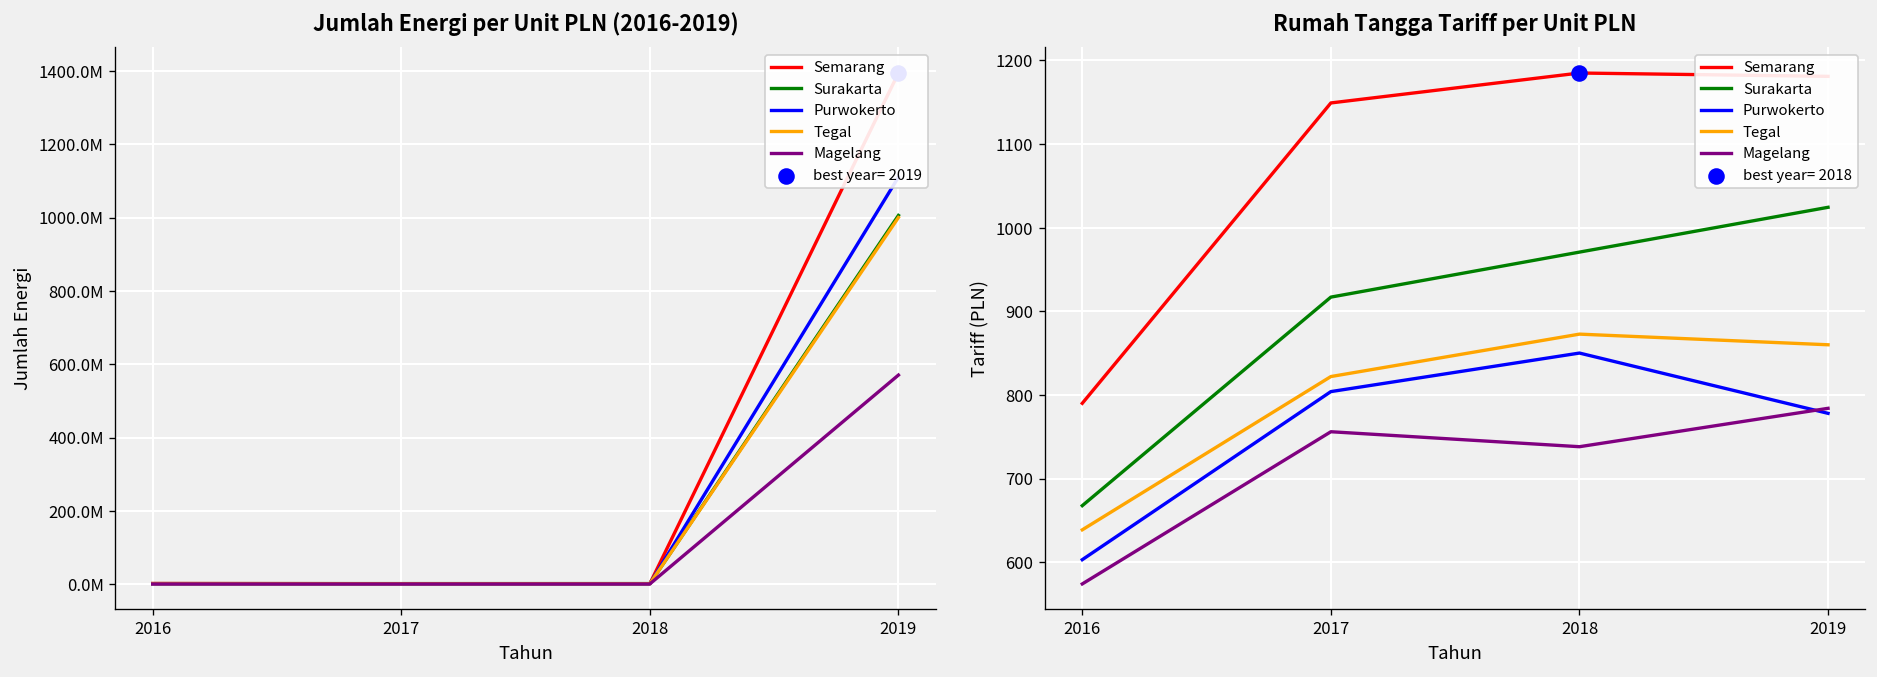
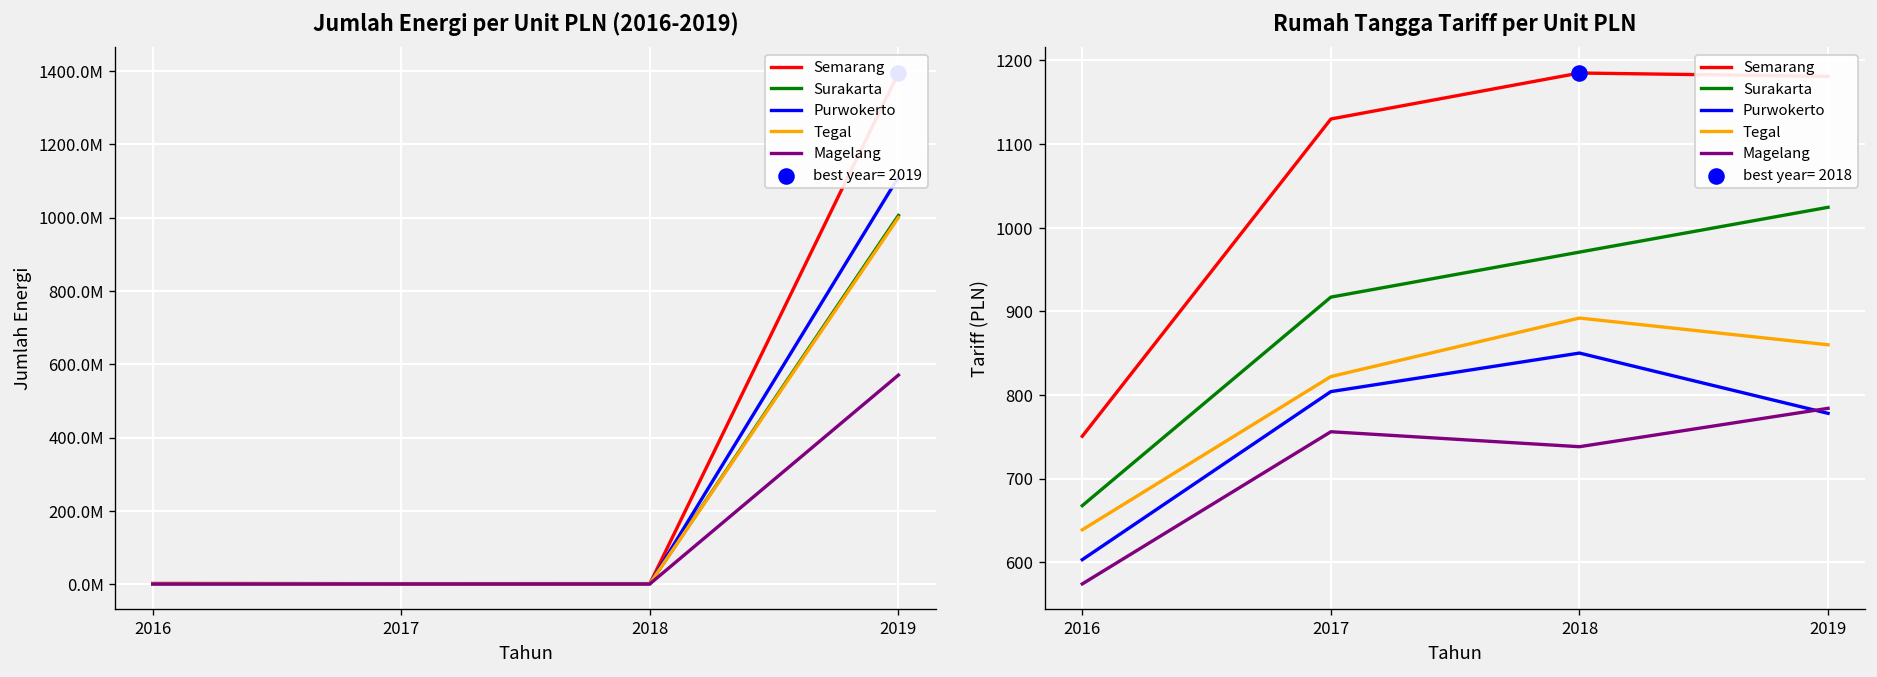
Rumah Tangga Tariff per Unit PLN, Semarang, 2016: 790 -> 750
Rumah Tangga Tariff per Unit PLN, Semarang, 2017: 1150 -> 1130
Rumah Tangga Tariff per Unit PLN, Tegal, 2018: 870 -> 890
